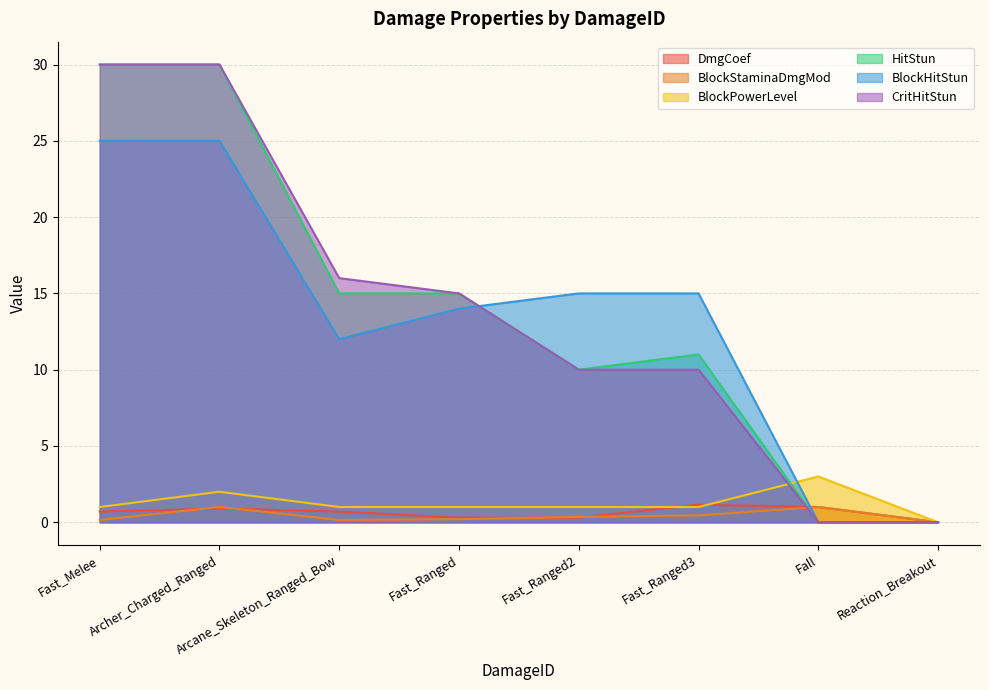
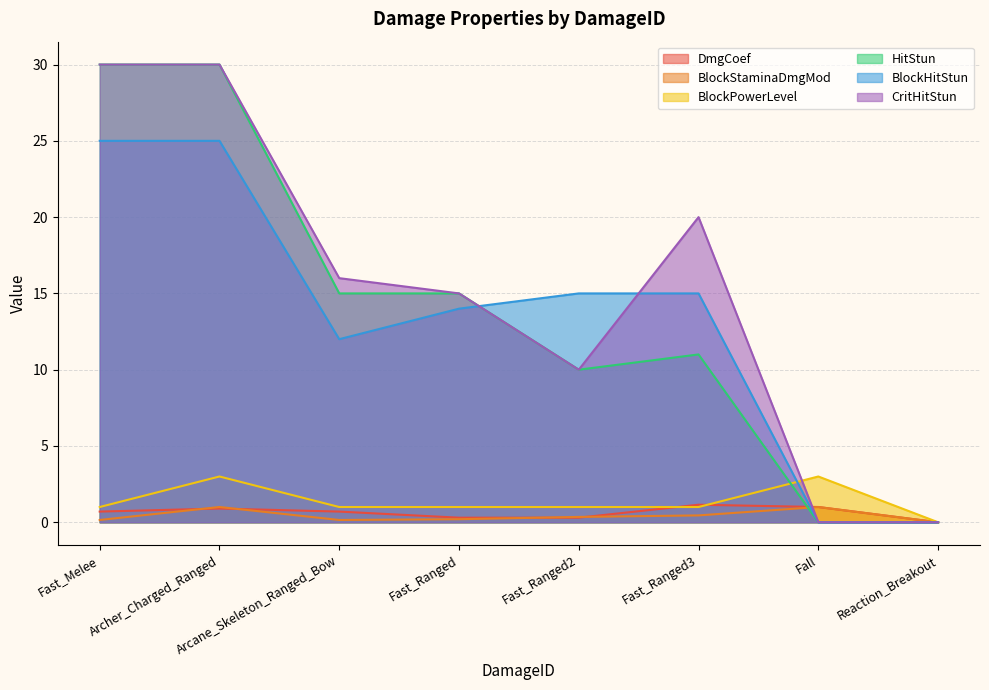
BlockPowerLevel, Archer_Charged_Ranged: 2 -> 3
CritHitStun, Fast_Ranged3: 10 -> 20
